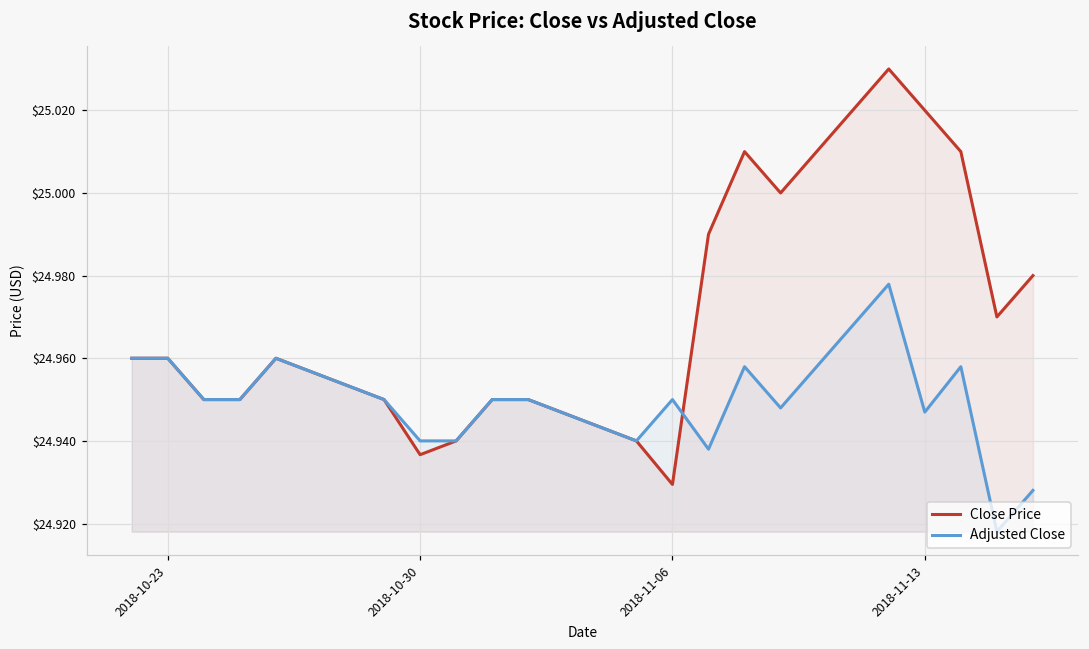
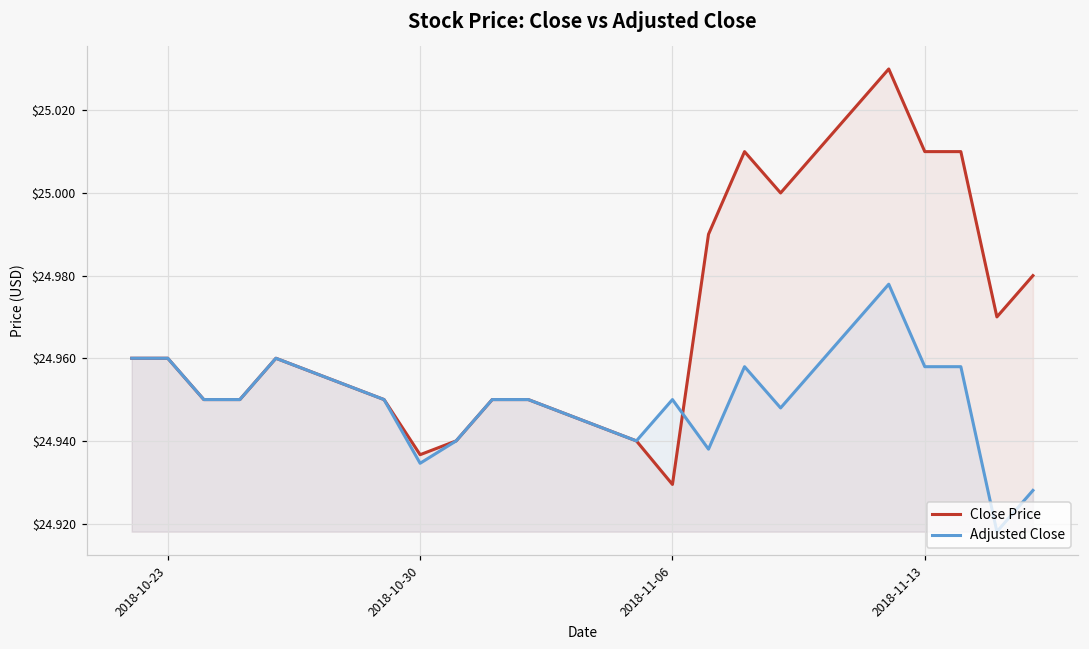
Adjusted Close, 2018-10-30: $24.940 -> $24.935
Close Price, 2018-11-13: $25.02 -> $25.01
Adjusted Close, 2018-11-13: $24.947 -> $24.958
